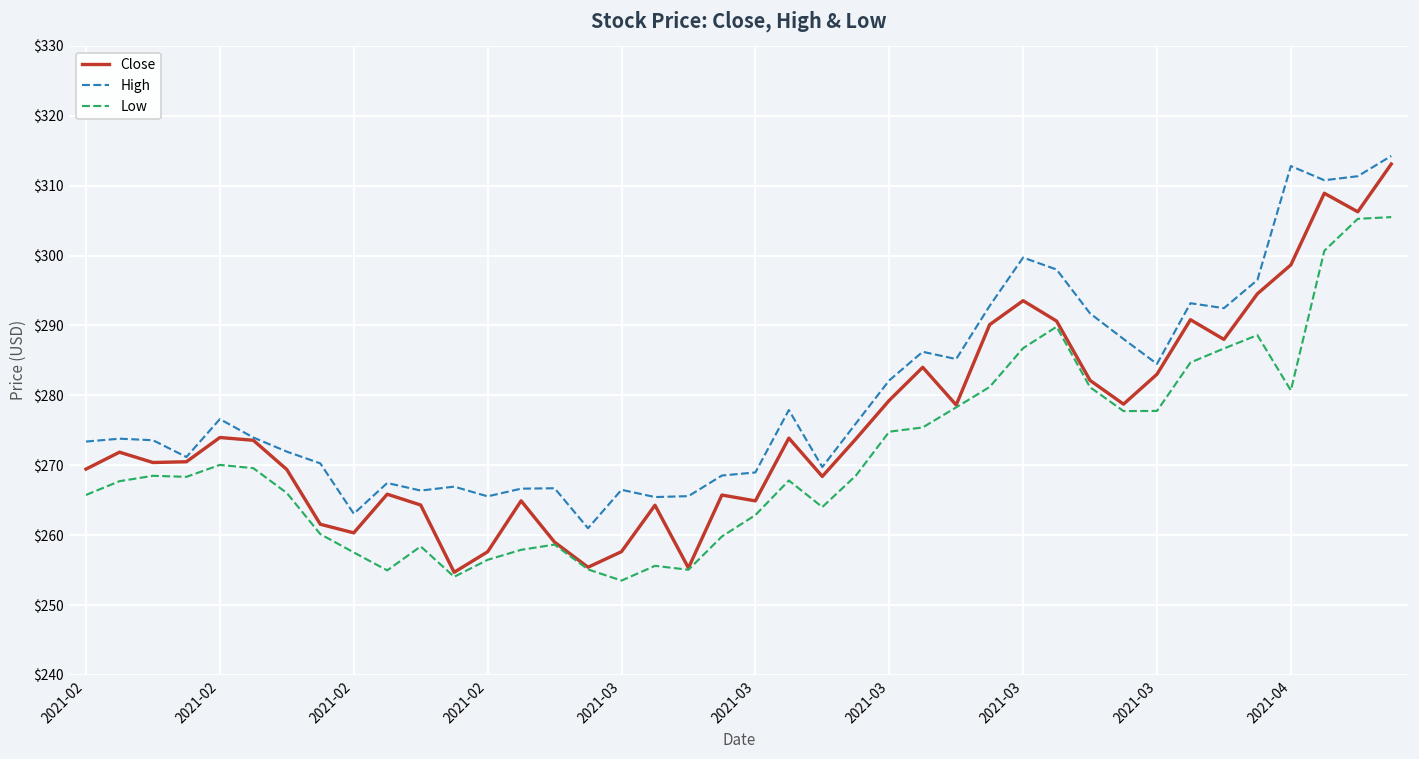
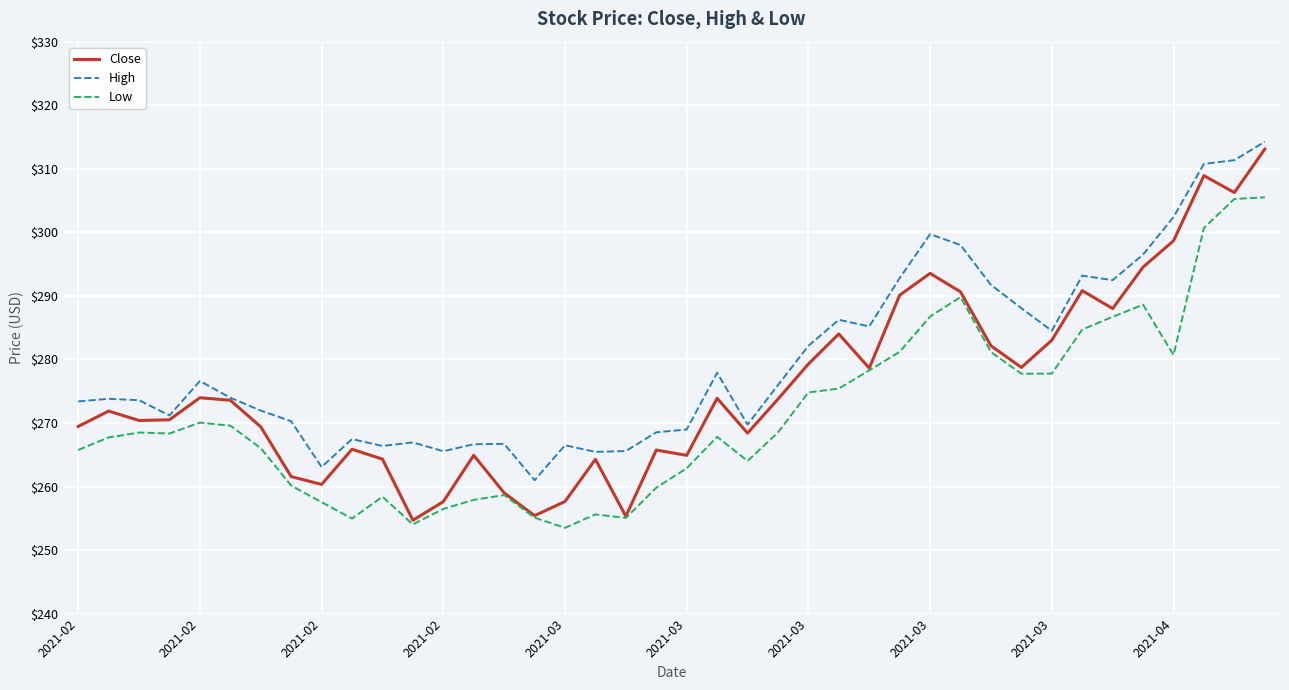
High, 2021-04: $313 -> $302
